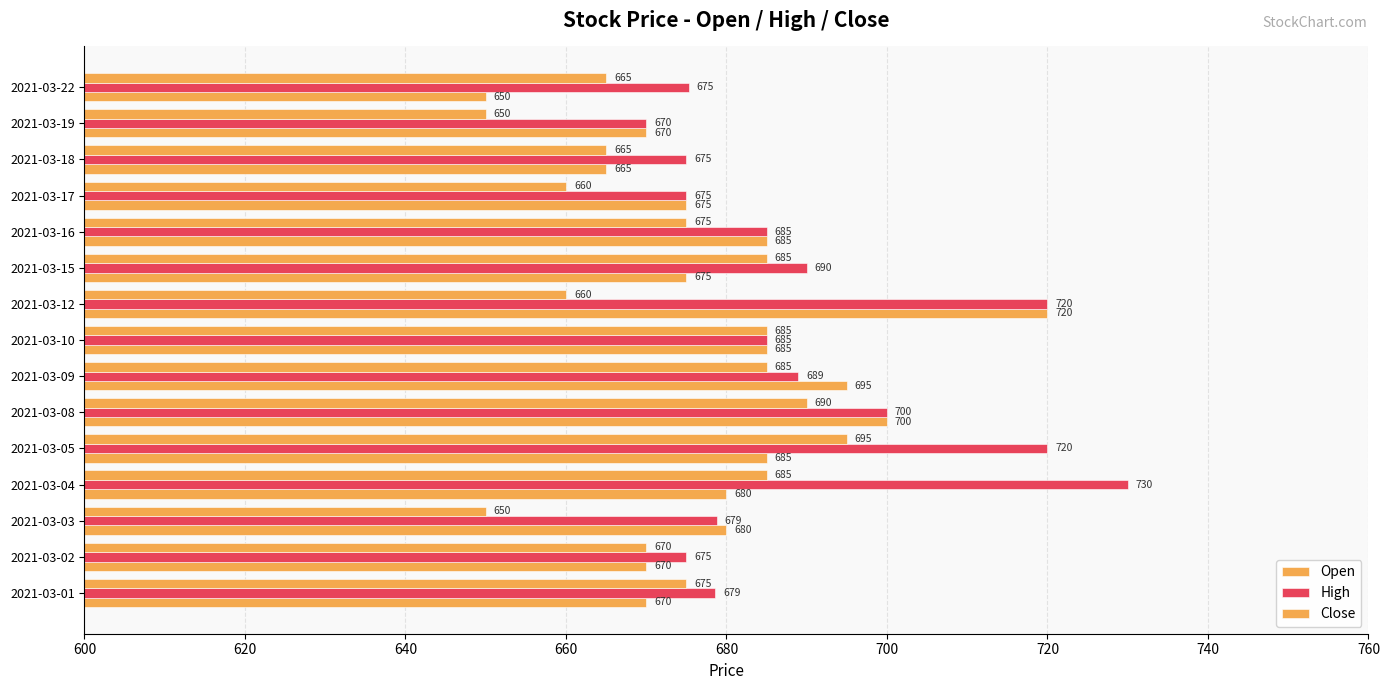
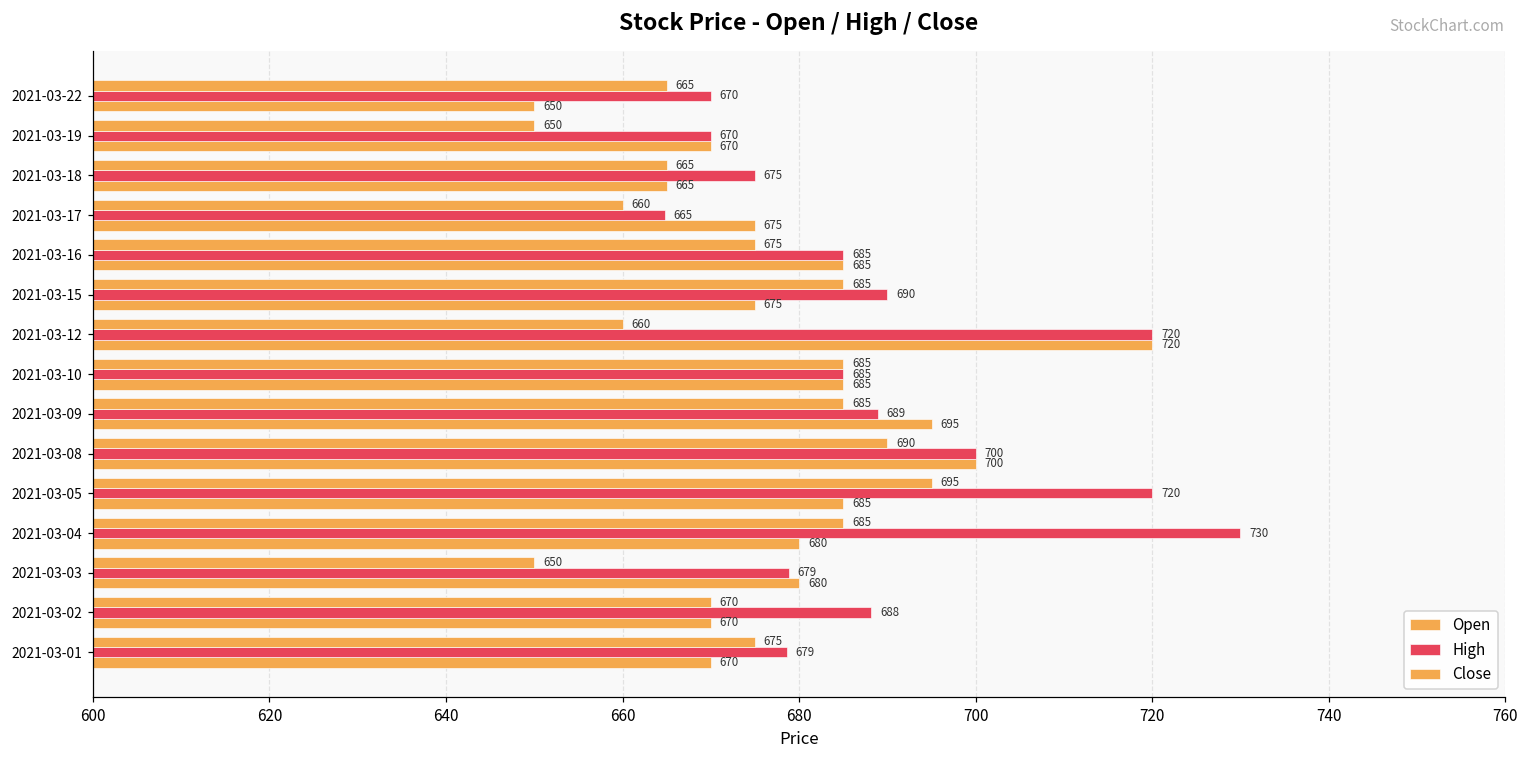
High, 2021-03-22: 675 -> 670
High, 2021-03-17: 675 -> 665
High, 2021-03-02: 675 -> 688
